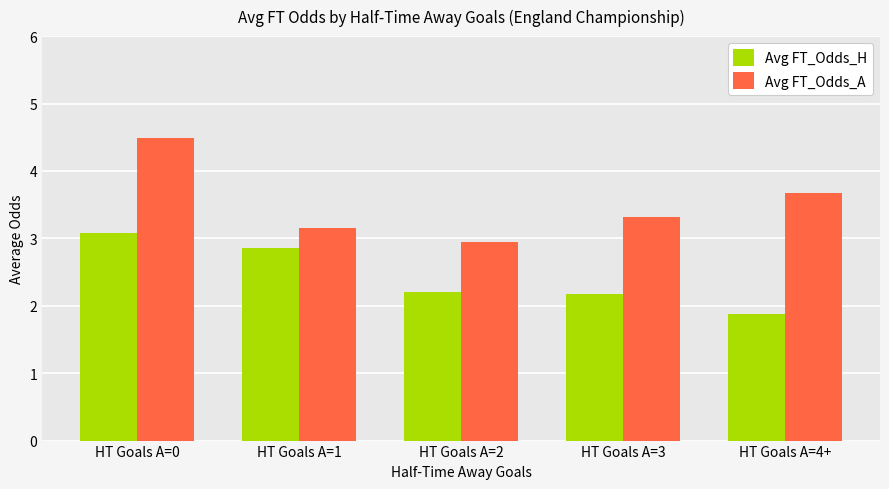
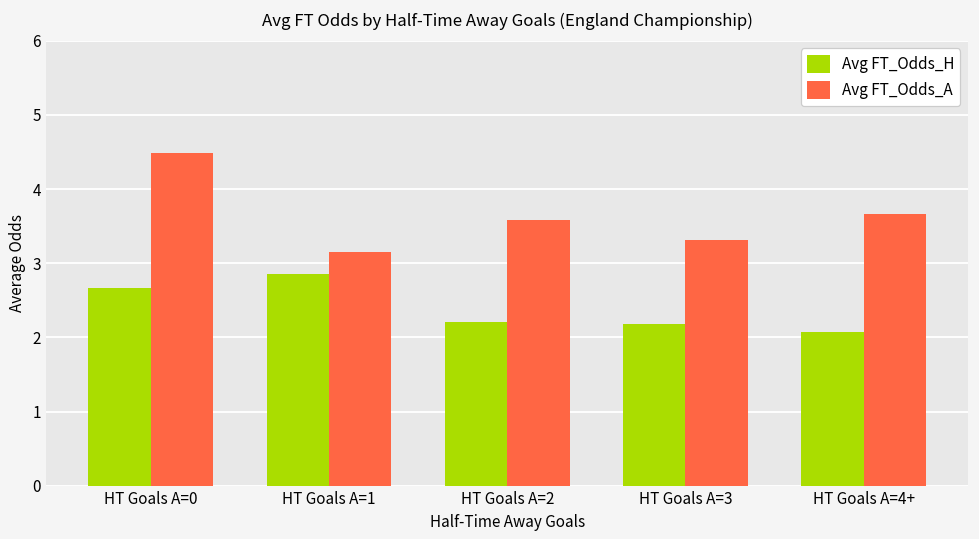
Avg FT_Odds_H, HT Goals A=0: 3.1 -> 2.7
Avg FT_Odds_A, HT Goals A=2: 3.0 -> 3.6
Avg FT_Odds_H, HT Goals A=4+: 1.9 -> 2.1
